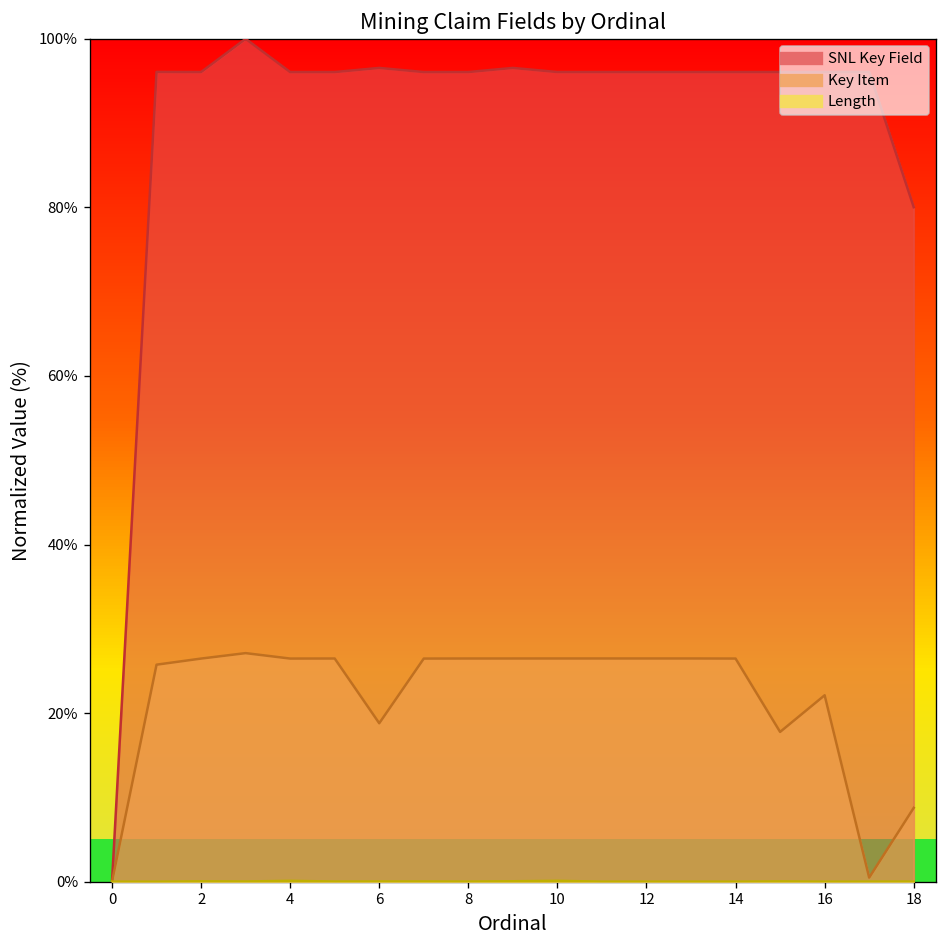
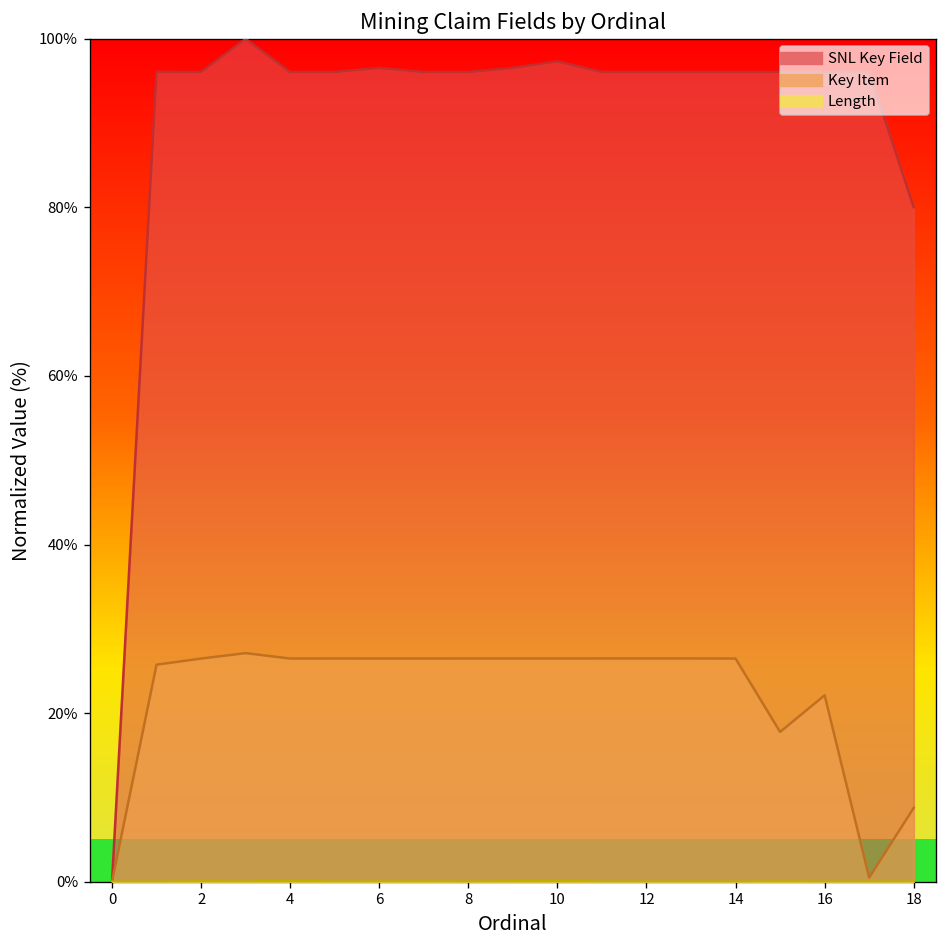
Key Item, 6: 19% -> 26%
SNL Key Field, 10: 96% -> 97%
